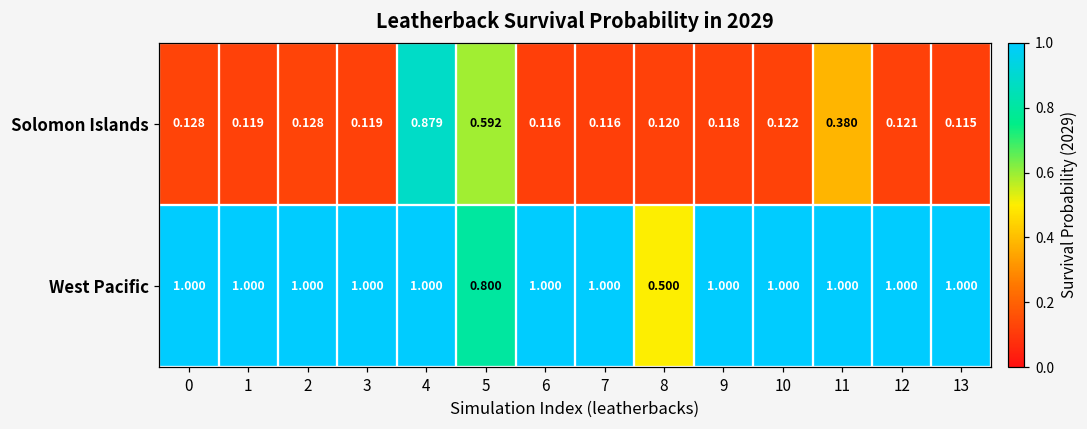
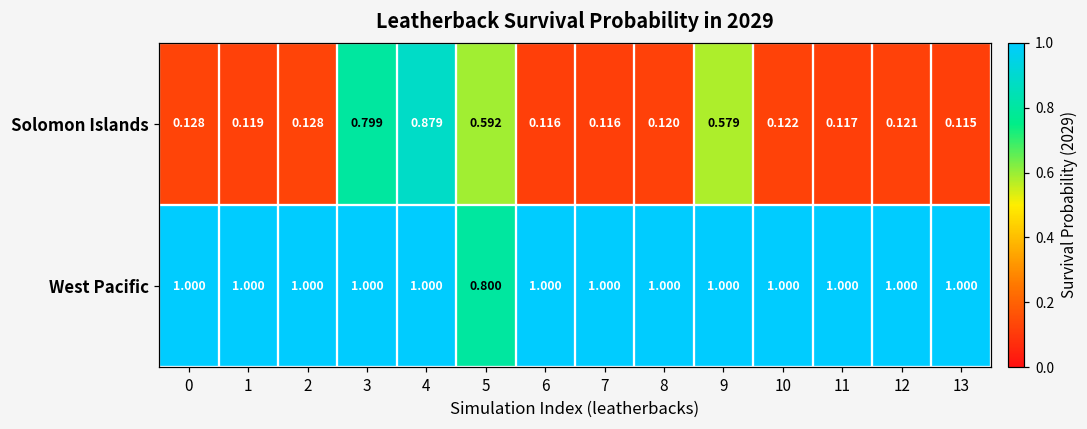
Solomon Islands, 3: 0.119 -> 0.799
Solomon Islands, 9: 0.118 -> 0.579
Solomon Islands, 11: 0.380 -> 0.117
West Pacific, 8: 0.500 -> 1.000
